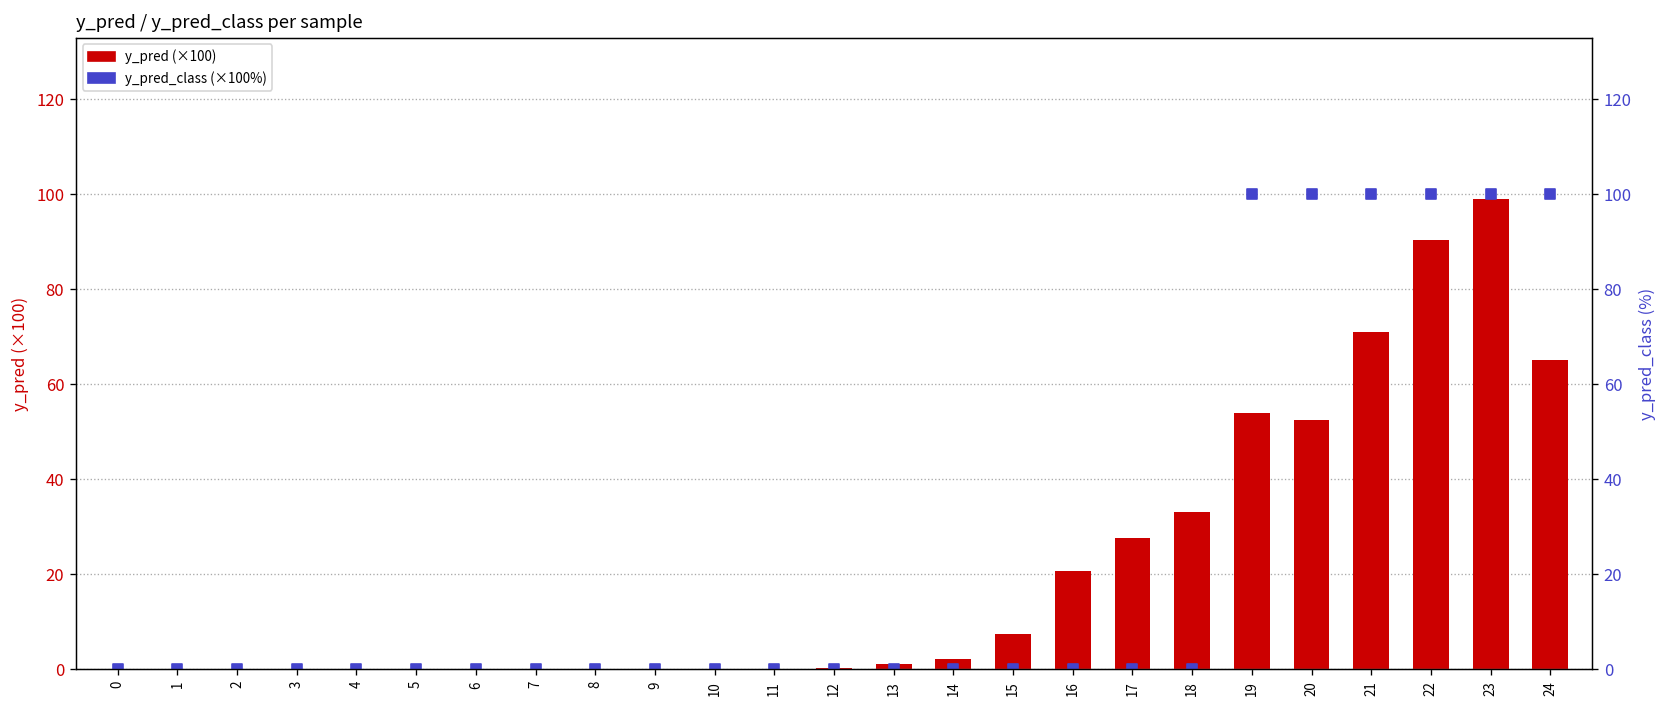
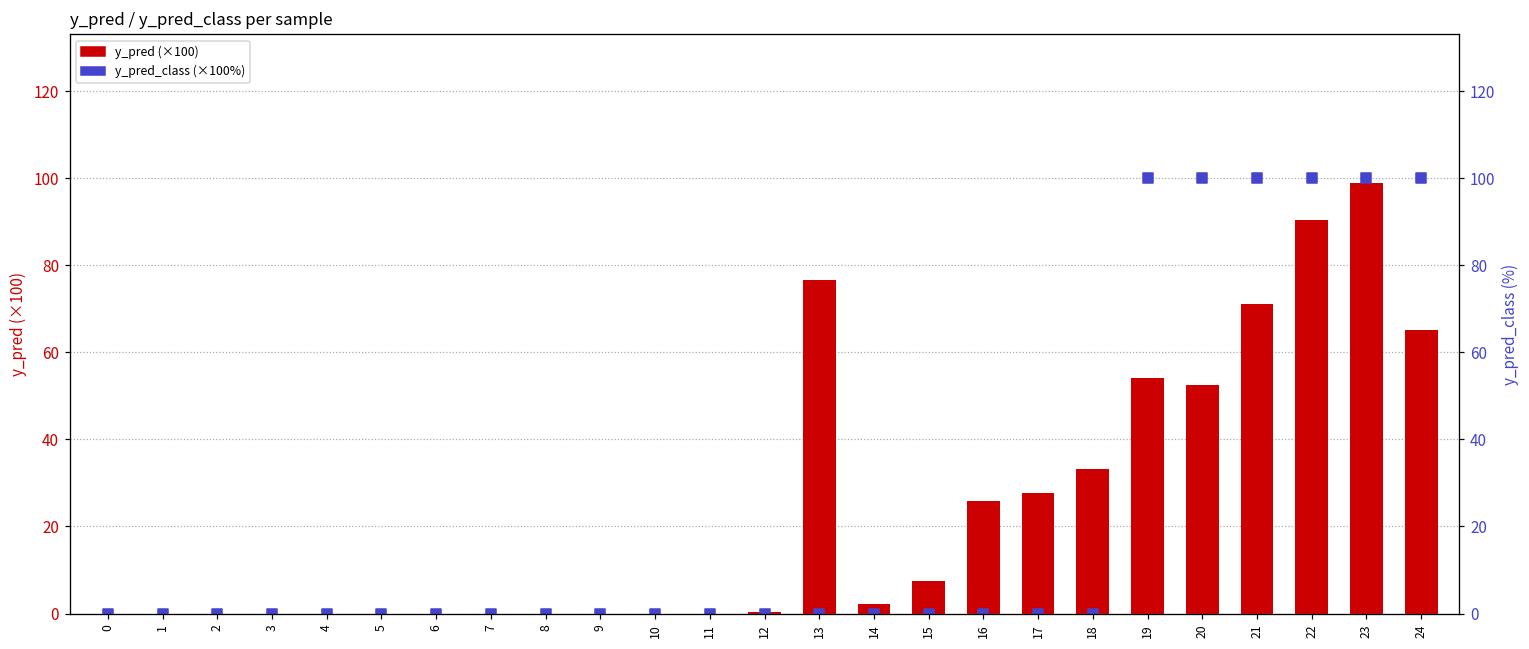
y_pred (×100), 13: 1 -> 77
y_pred (×100), 16: 21 -> 26
